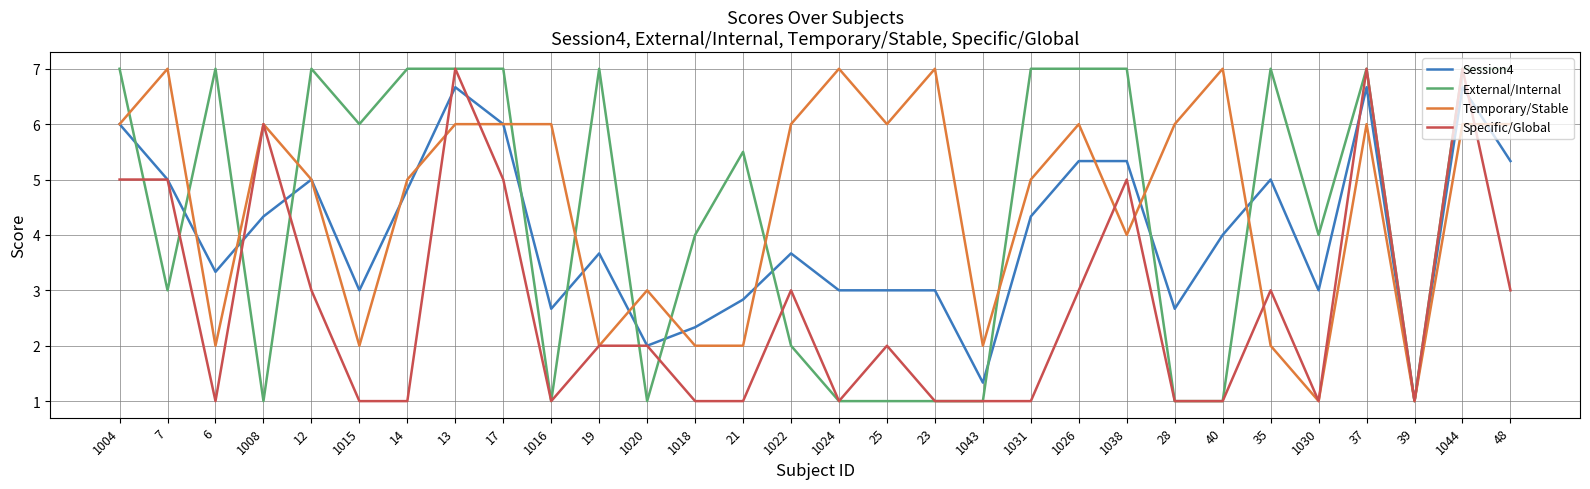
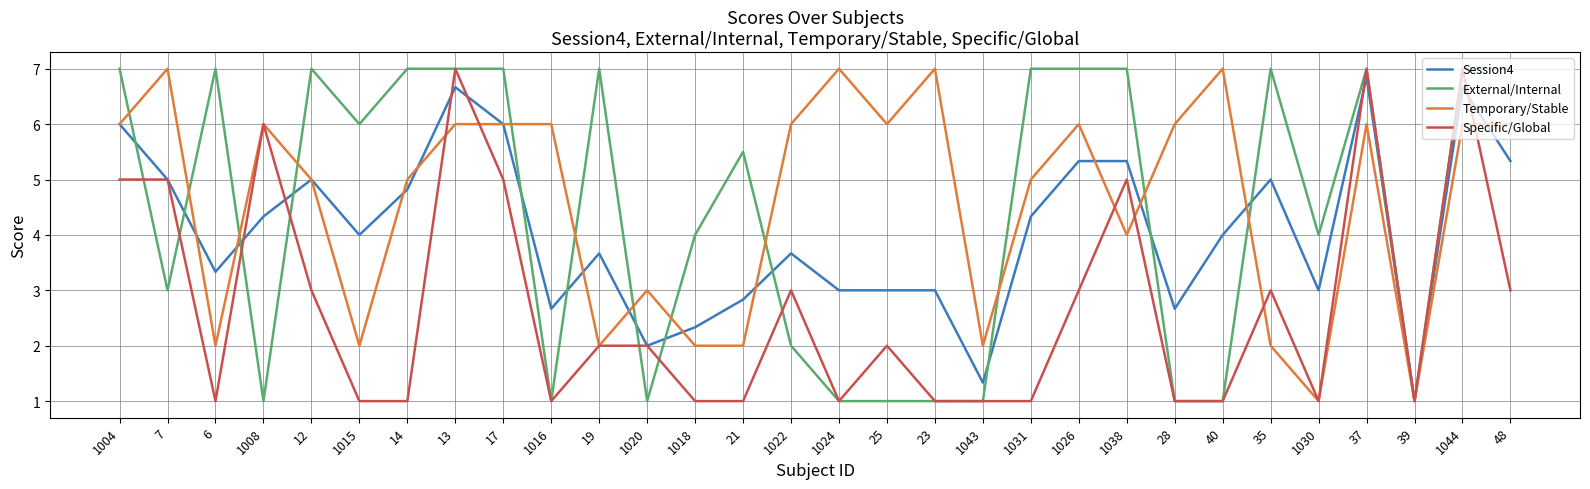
Session4, 1015: 3 -> 4
Session4, 37: 6.7 -> 6.8
